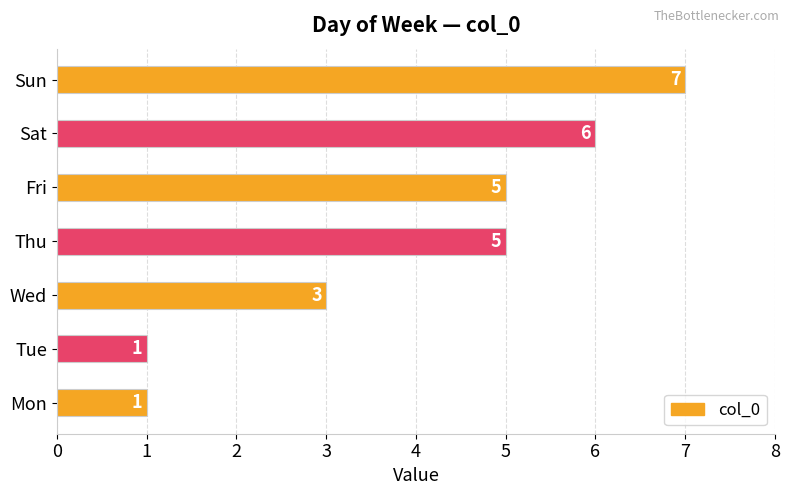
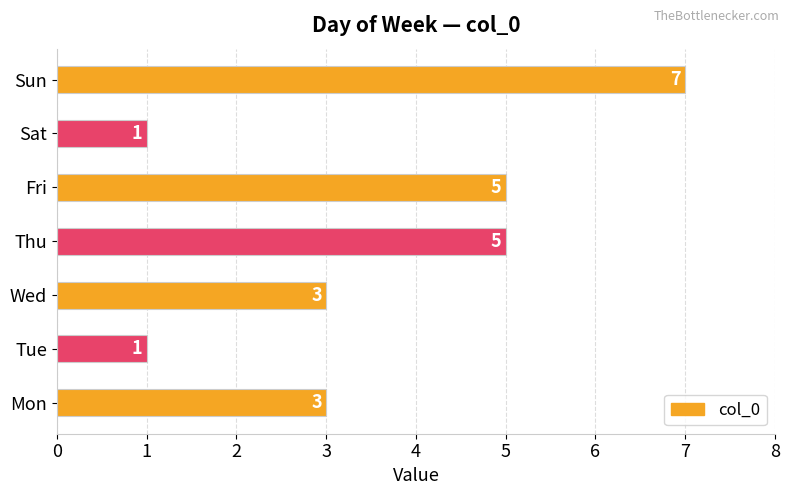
Sat: 6 -> 1
Mon: 1 -> 3
